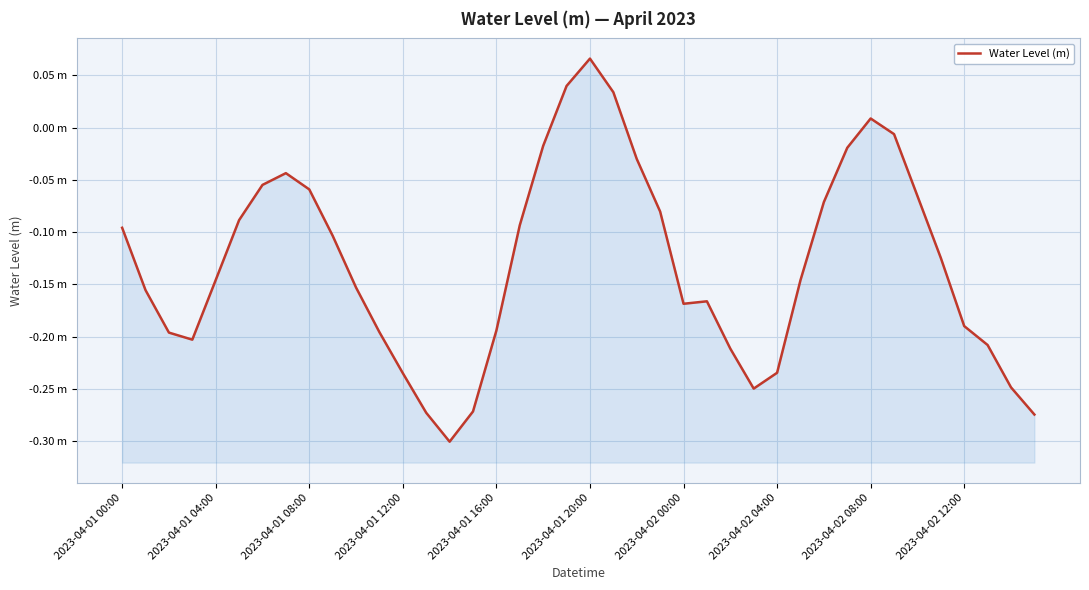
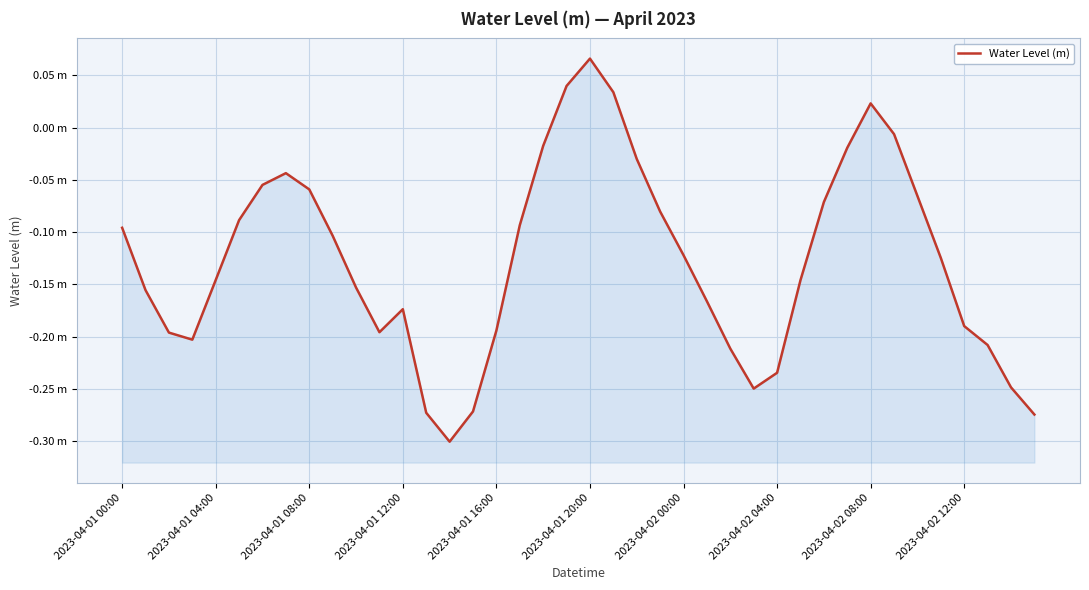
2023-04-01 12:00: -0.235 m -> -0.174 m
2023-04-02 00:00: -0.169 m -> -0.122 m
2023-04-02 08:00: 0.009 m -> 0.023 m
